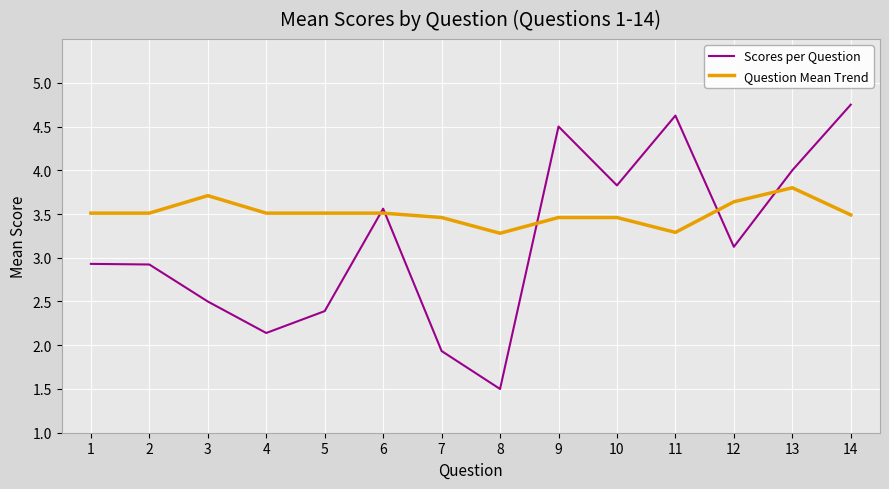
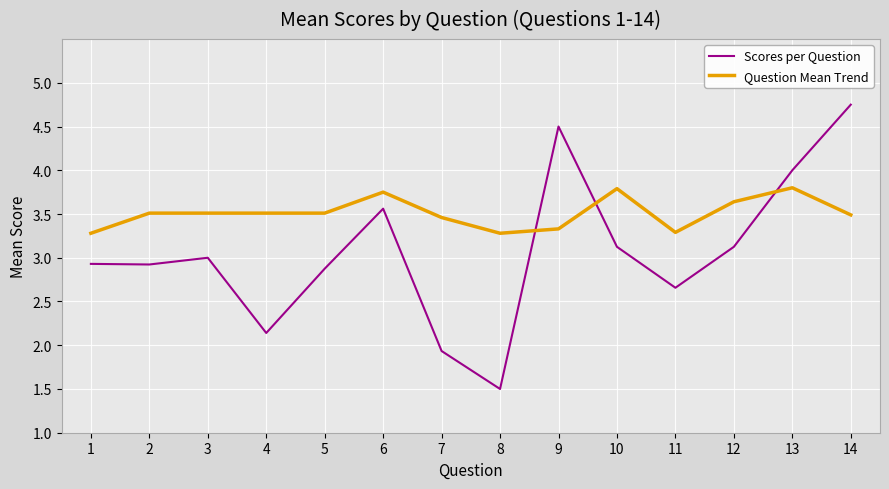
Question Mean Trend, 1: 3.5 -> 3.3
Scores per Question, 3: 2.5 -> 3.0
Question Mean Trend, 3: 3.7 -> 3.5
Scores per Question, 5: 2.4 -> 2.9
Question Mean Trend, 6: 3.5 -> 3.8
Question Mean Trend, 9: 3.5 -> 3.3
Scores per Question, 10: 3.8 -> 3.1
Question Mean Trend, 10: 3.5 -> 3.8
Scores per Question, 11: 4.6 -> 2.7
